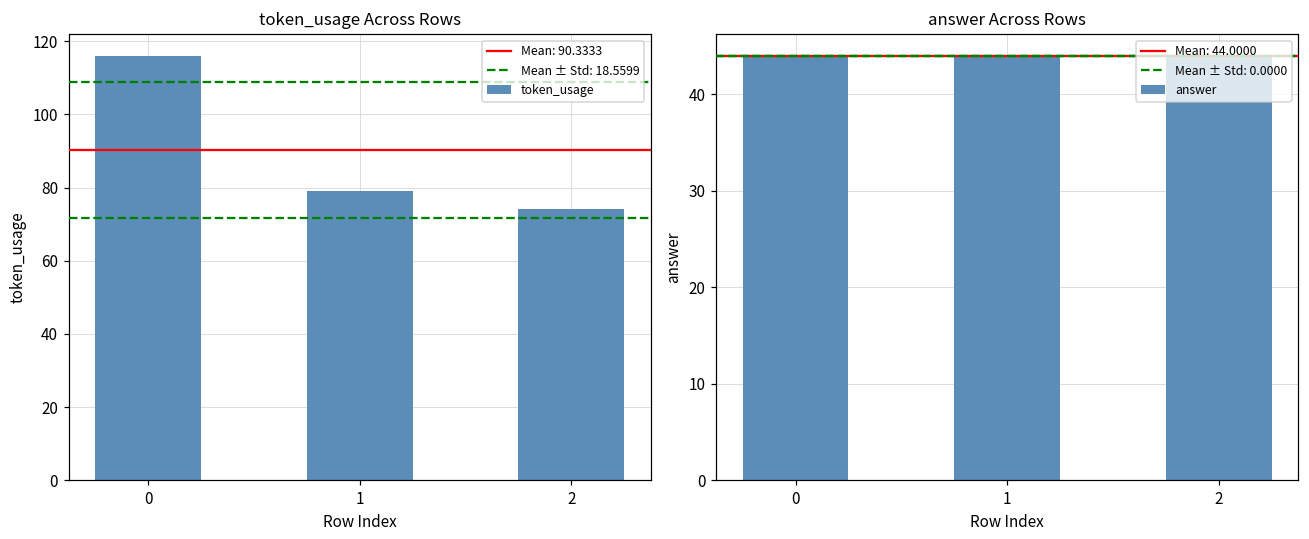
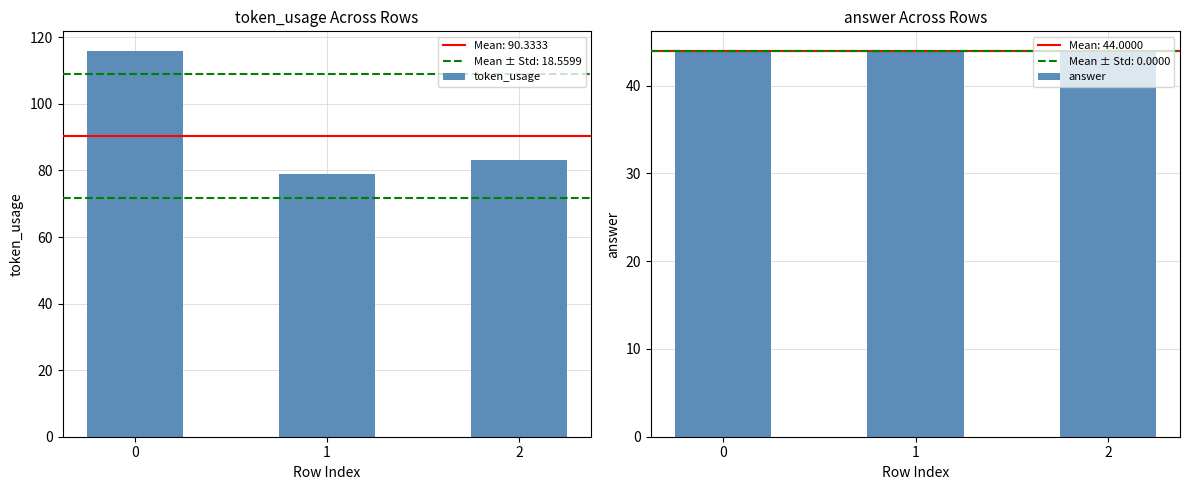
token_usage Across Rows, 2: 74 -> 83
